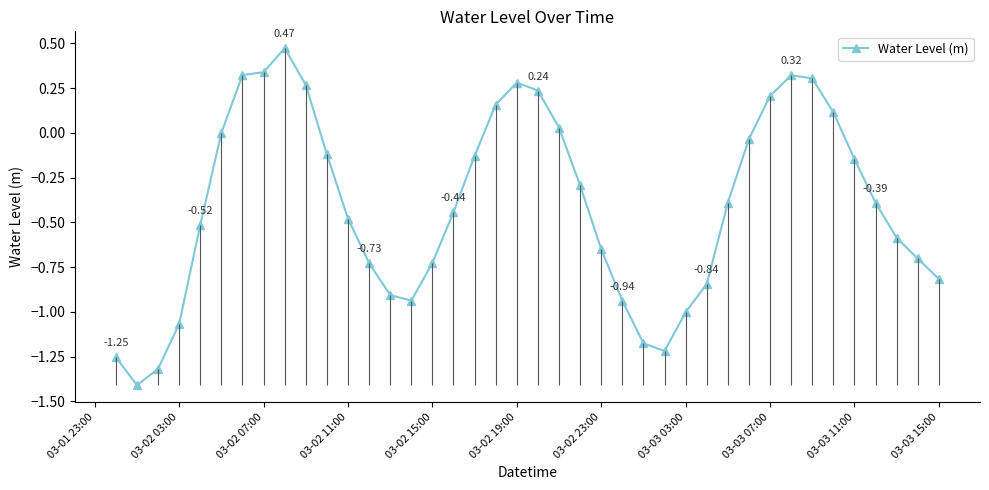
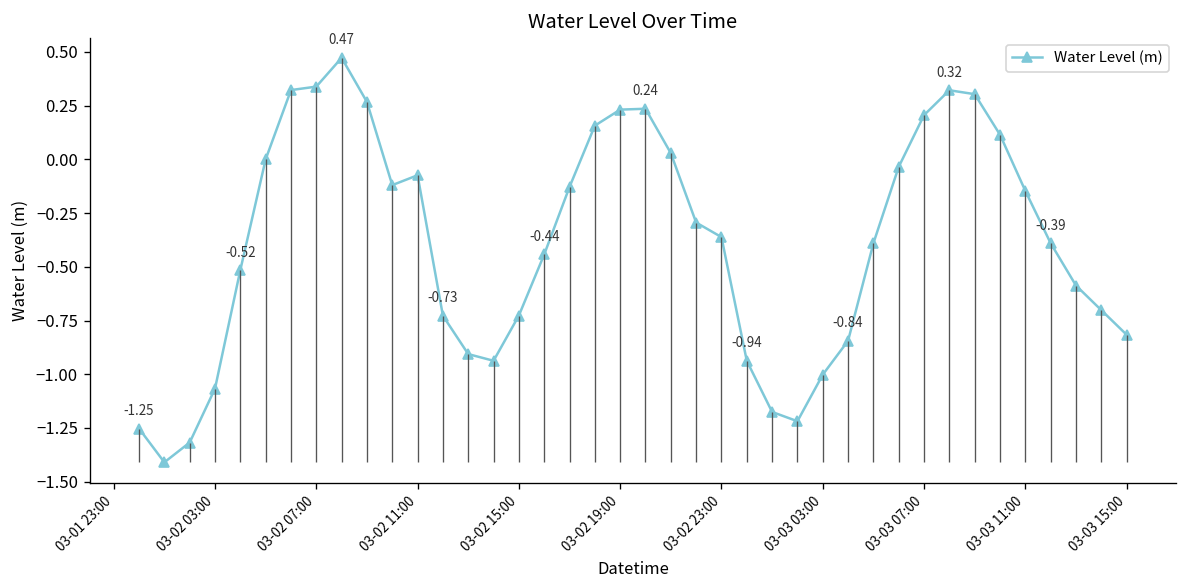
03-02 11:00: -0.48 -> -0.07
03-02 19:00: 0.28 -> 0.23
03-02 23:00: -0.65 -> -0.36
